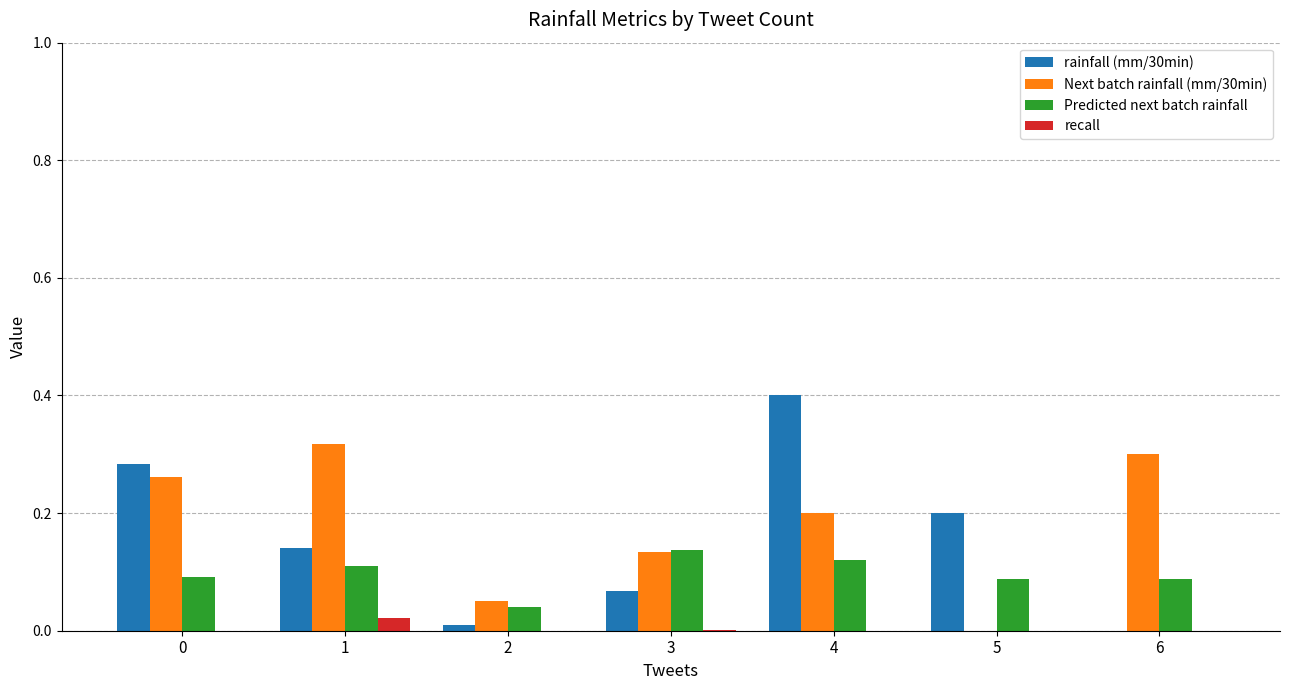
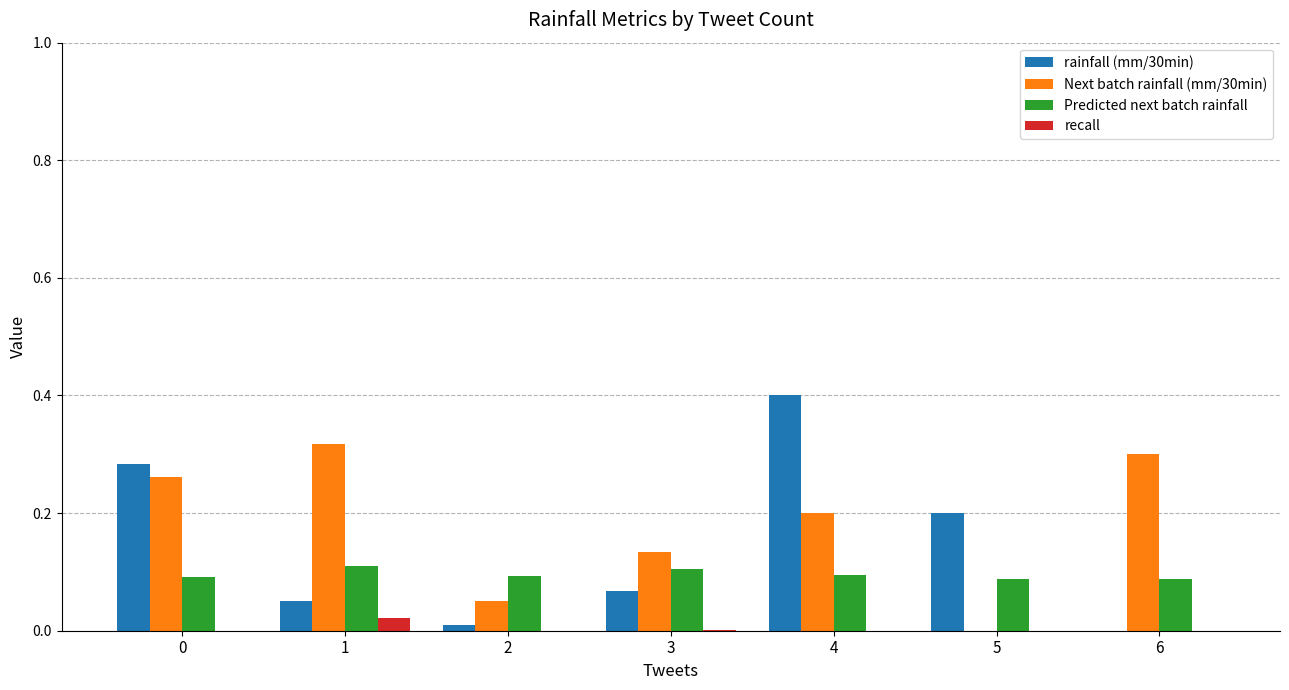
rainfall (mm/30min), 1: 0.14 -> 0.05
Predicted next batch rainfall, 2: 0.04 -> 0.09
Predicted next batch rainfall, 3: 0.14 -> 0.10
Predicted next batch rainfall, 4: 0.12 -> 0.10
